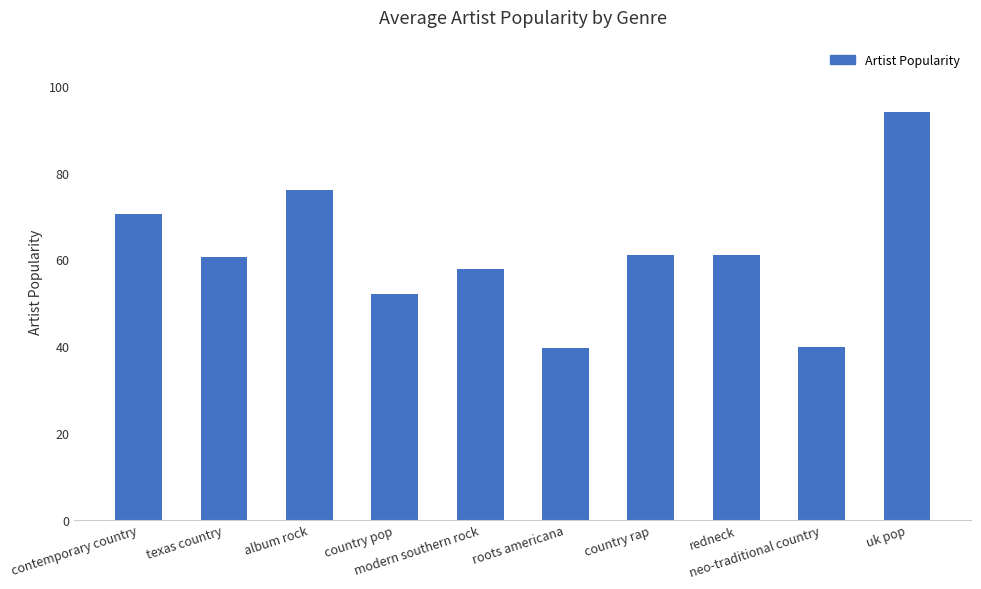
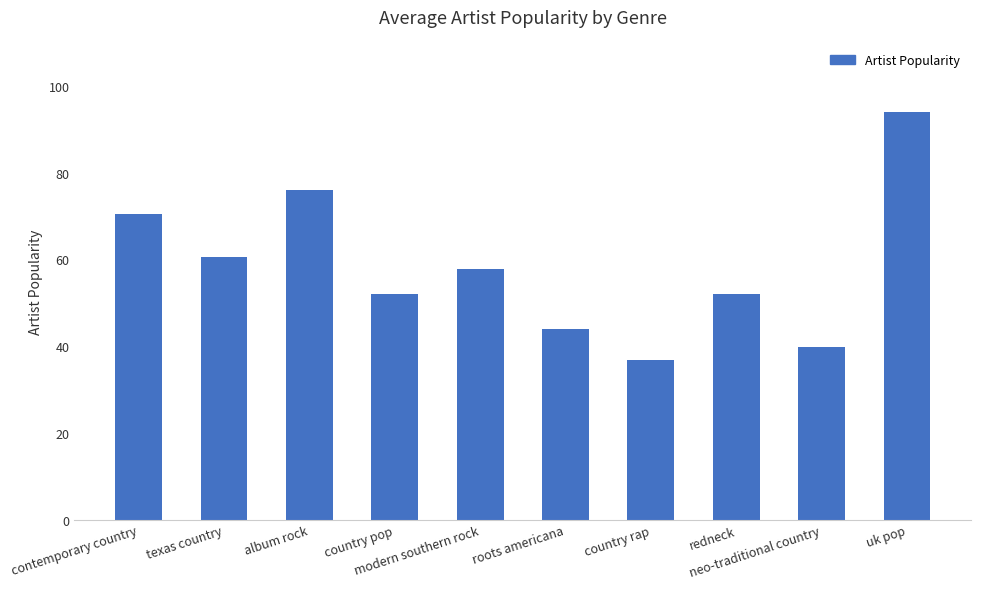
roots americana: 40 -> 44
country rap: 61 -> 37
redneck: 61 -> 52
